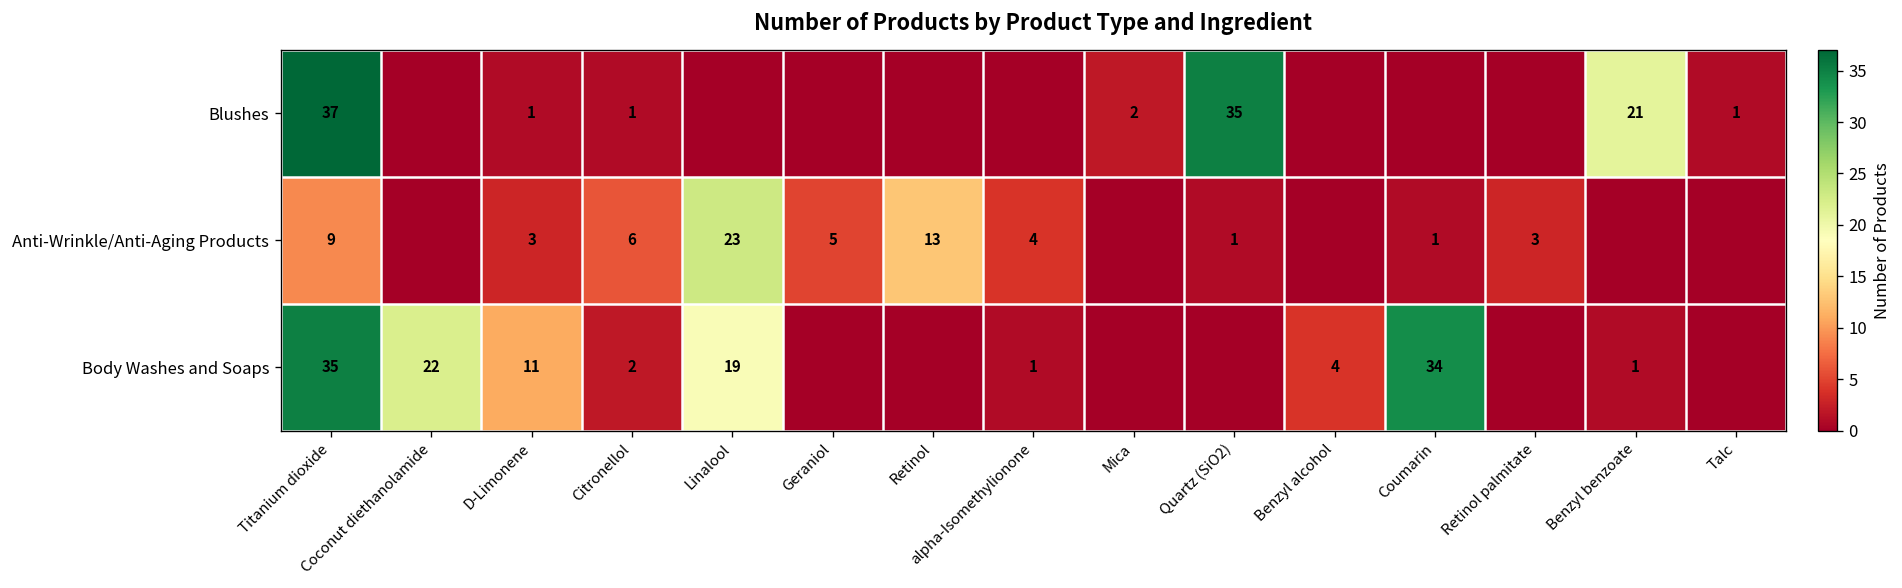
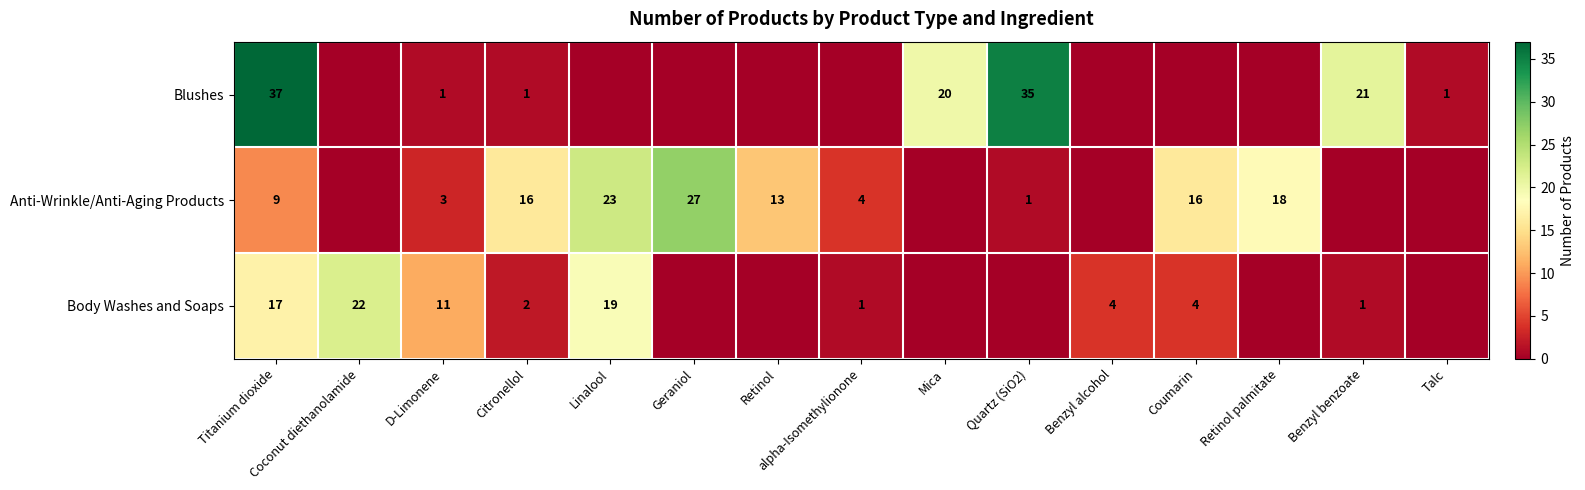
Blushes, Mica: 2 -> 20
Anti-Wrinkle/Anti-Aging Products, Citronellol: 6 -> 16
Anti-Wrinkle/Anti-Aging Products, Geraniol: 5 -> 27
Anti-Wrinkle/Anti-Aging Products, Coumarin: 1 -> 16
Anti-Wrinkle/Anti-Aging Products, Retinol palmitate: 3 -> 18
Body Washes and Soaps, Titanium dioxide: 35 -> 17
Body Washes and Soaps, Coumarin: 34 -> 4
